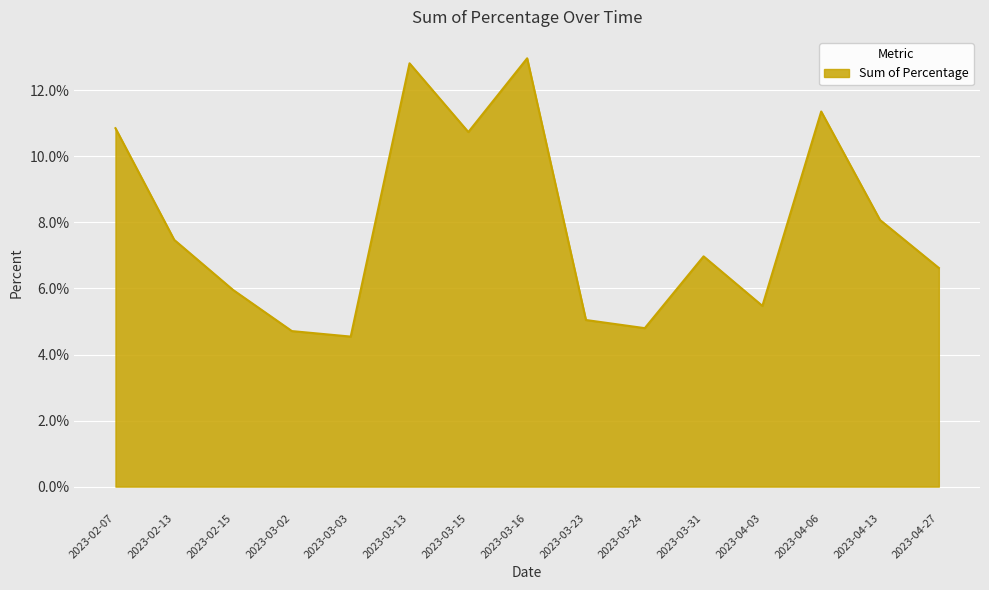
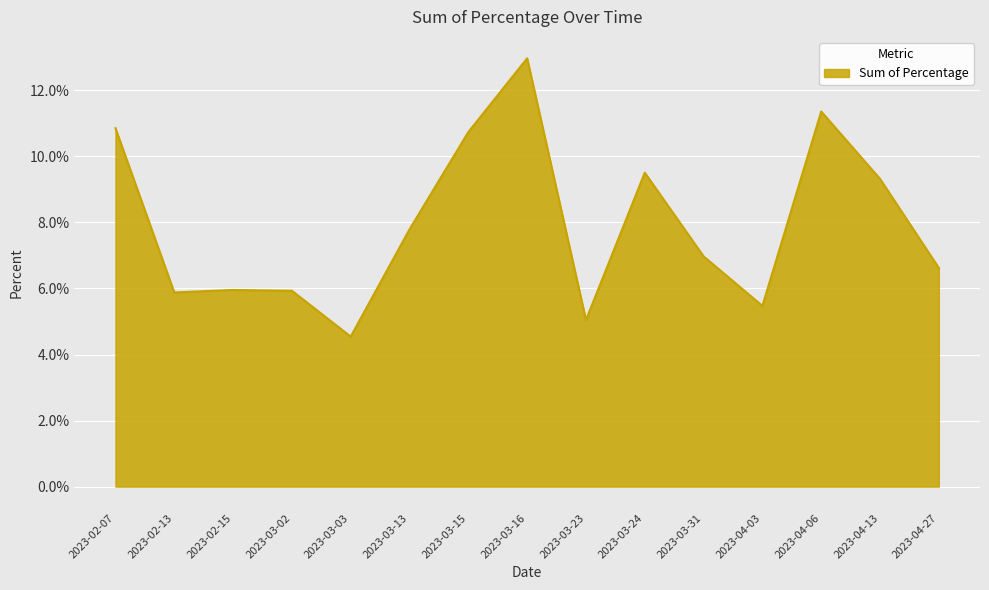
2023-02-13: 7.5% -> 5.9%
2023-03-02: 4.7% -> 5.9%
2023-03-13: 12.8% -> 7.8%
2023-03-24: 4.8% -> 9.5%
2023-04-13: 8.1% -> 9.3%
